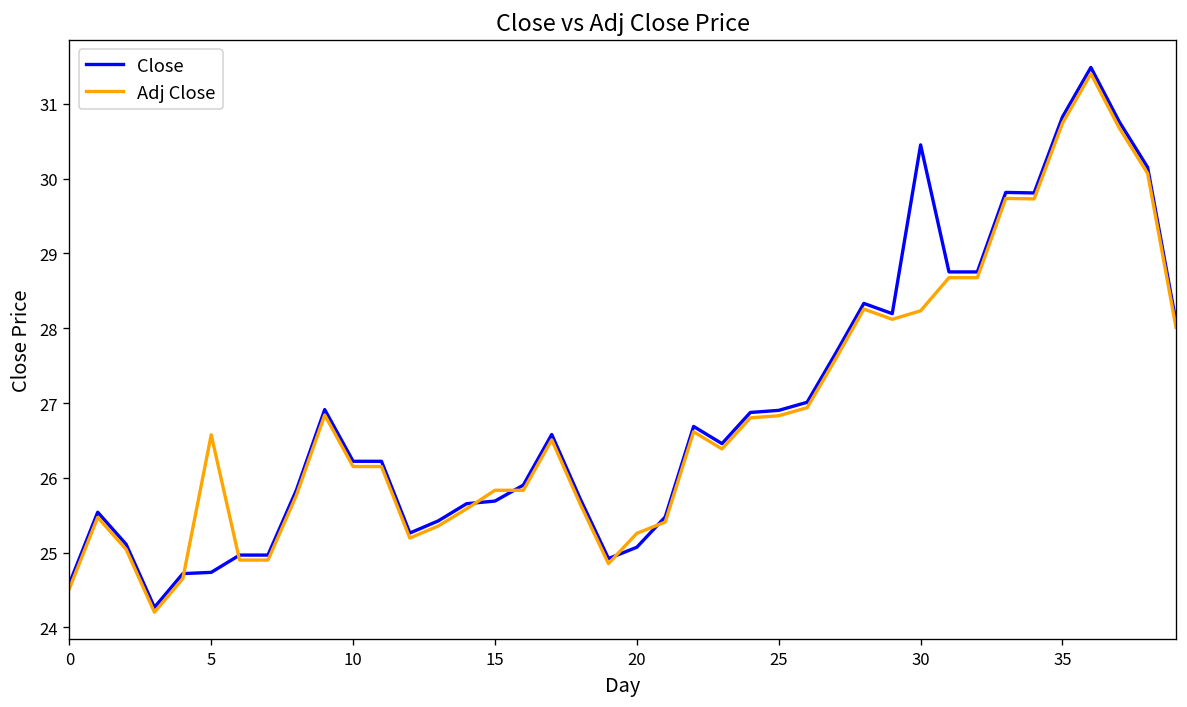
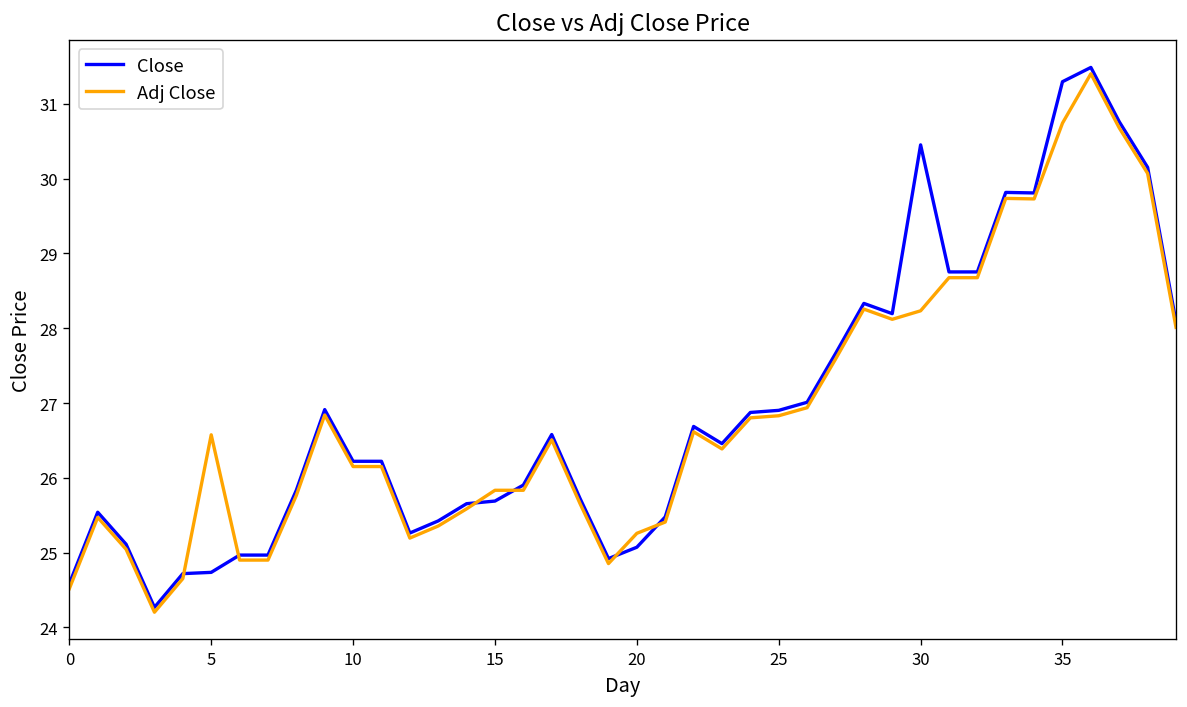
Close, 35: 30.8 -> 31.3
